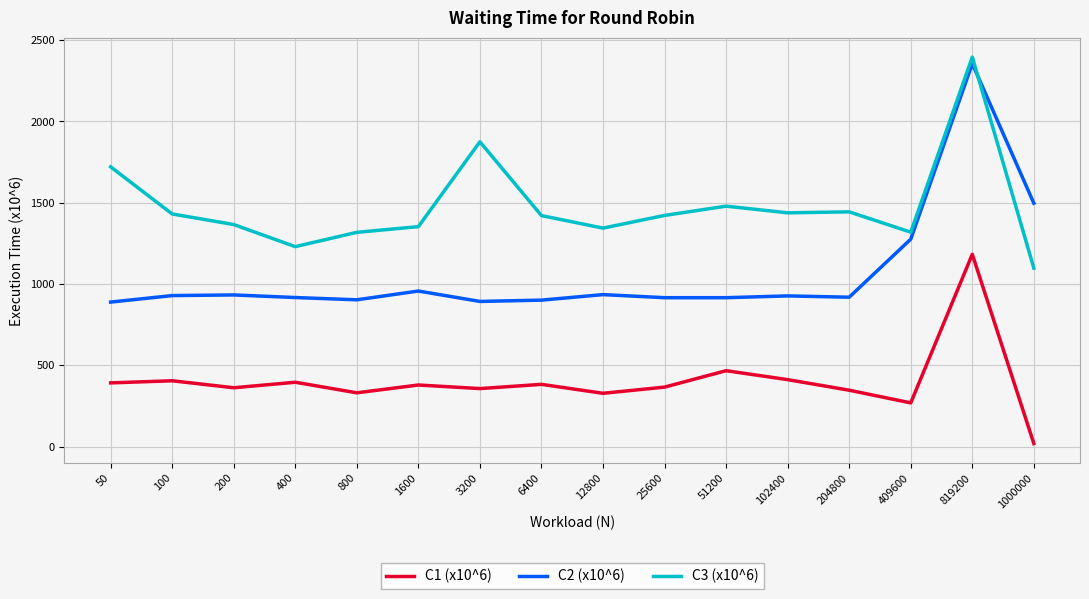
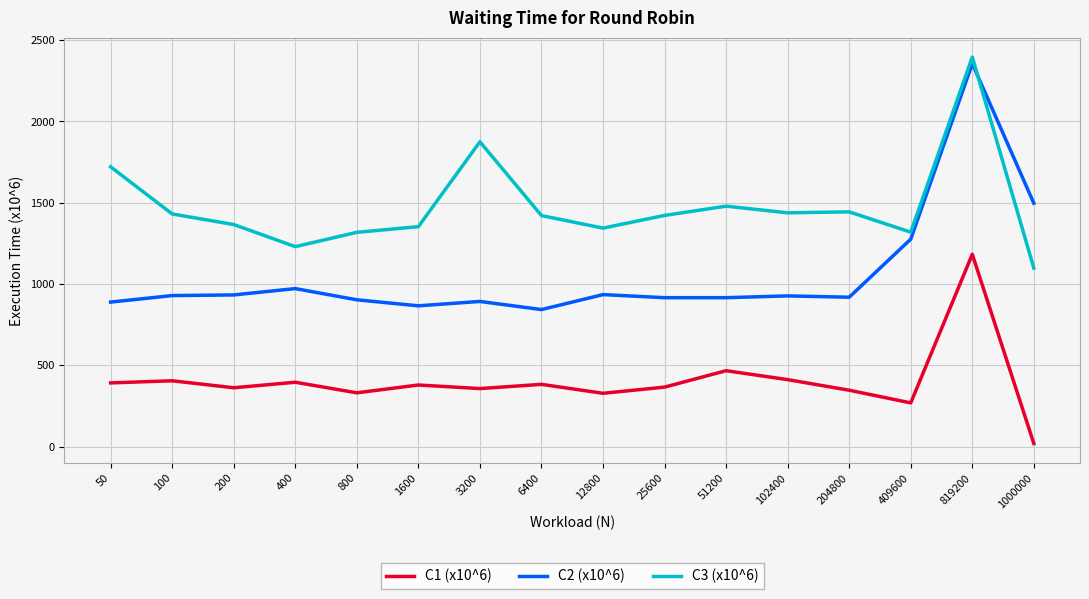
C2 (x10^6), 400: 920 -> 970
C2 (x10^6), 1600: 960 -> 870
C2 (x10^6), 6400: 900 -> 840
